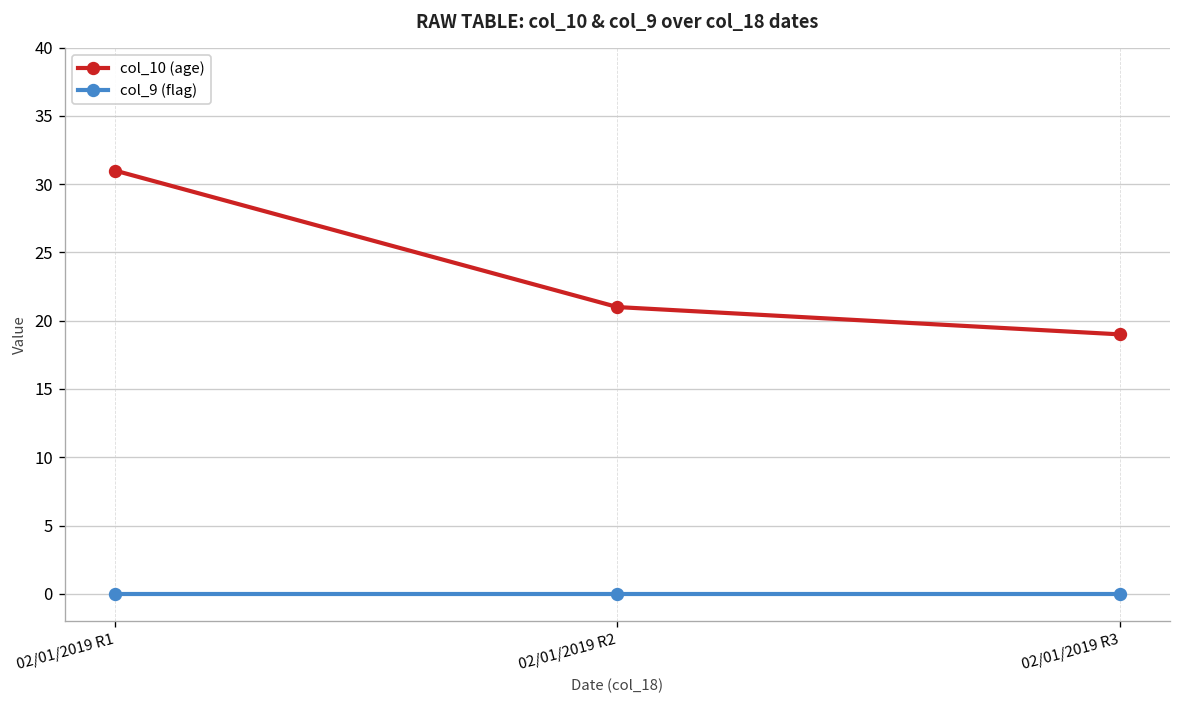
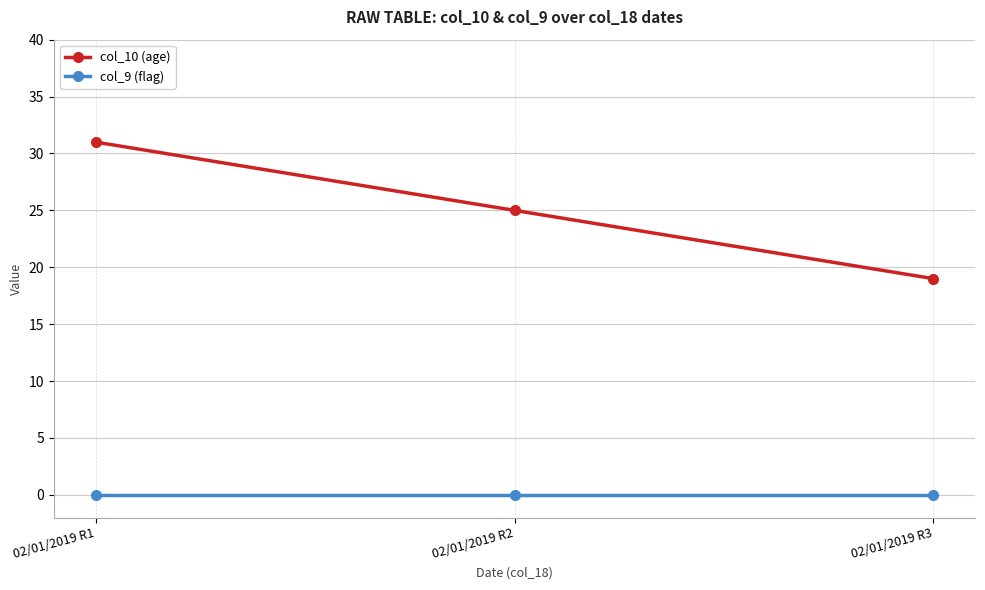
col_10 (age), 02/01/2019 R2: 21 -> 25
